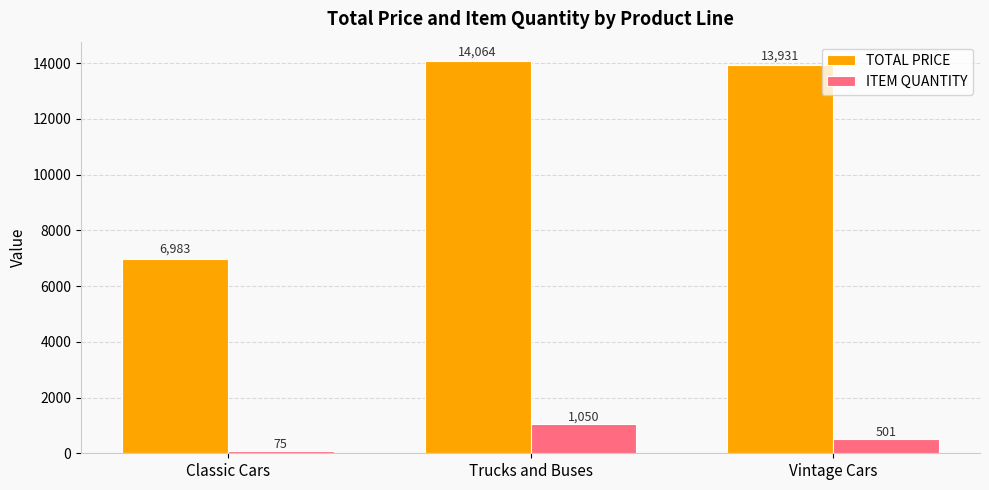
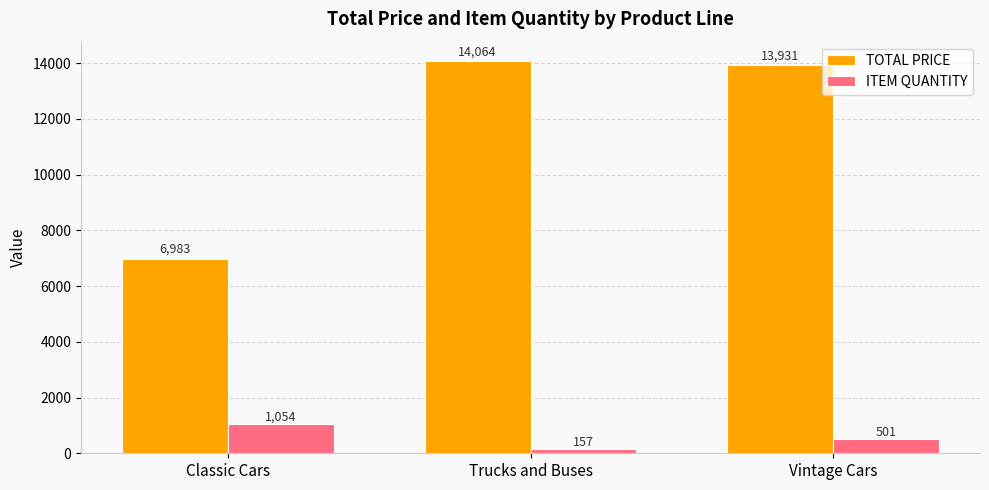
ITEM QUANTITY, Classic Cars: 75 -> 1,054
ITEM QUANTITY, Trucks and Buses: 1,050 -> 157
